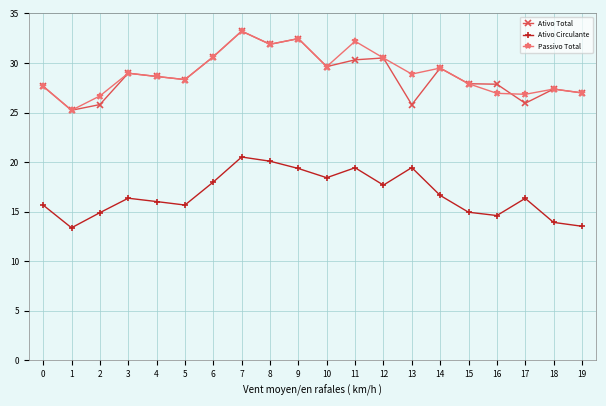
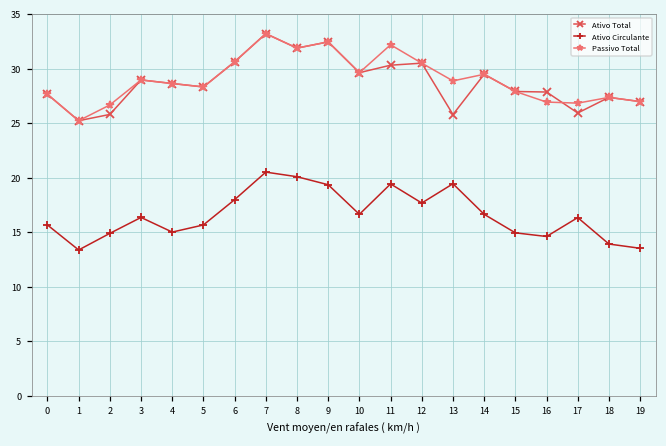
Ativo Circulante, 4: 16 -> 15
Ativo Circulante, 10: 18 -> 17
